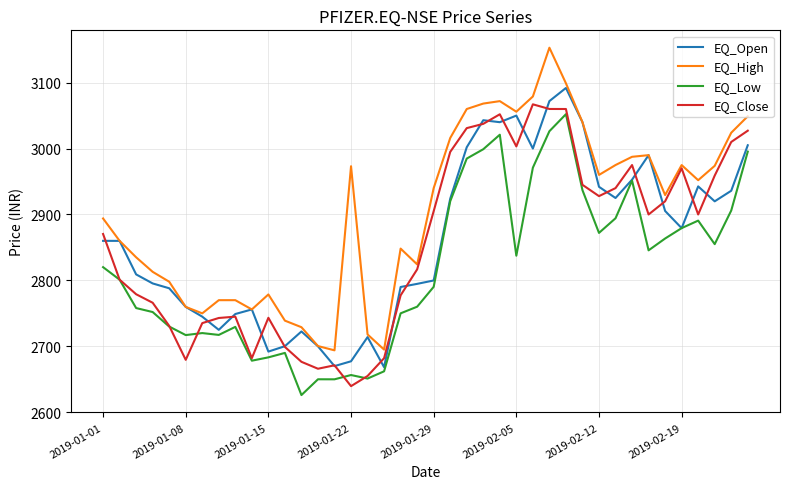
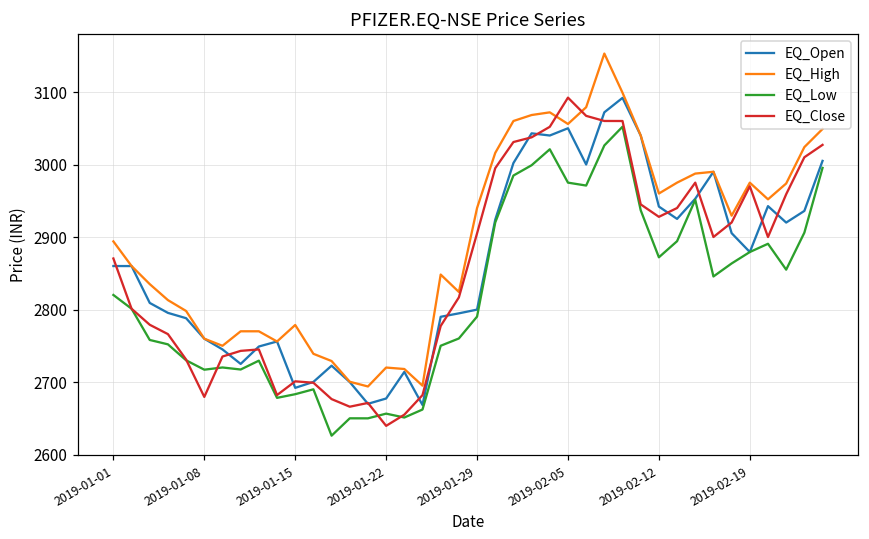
EQ_Close, 2019-01-15: 2740 -> 2700
EQ_High, 2019-01-22: 2970 -> 2720
EQ_Low, 2019-02-05: 2840 -> 2980
EQ_Close, 2019-02-05: 3000 -> 3090
